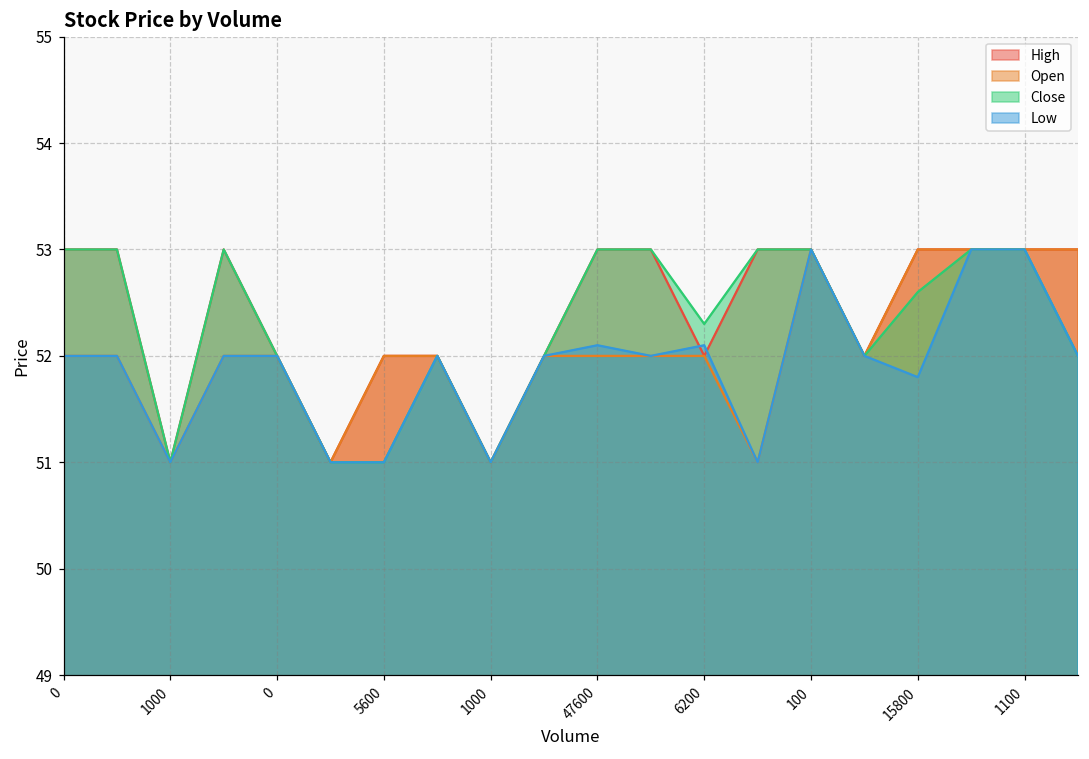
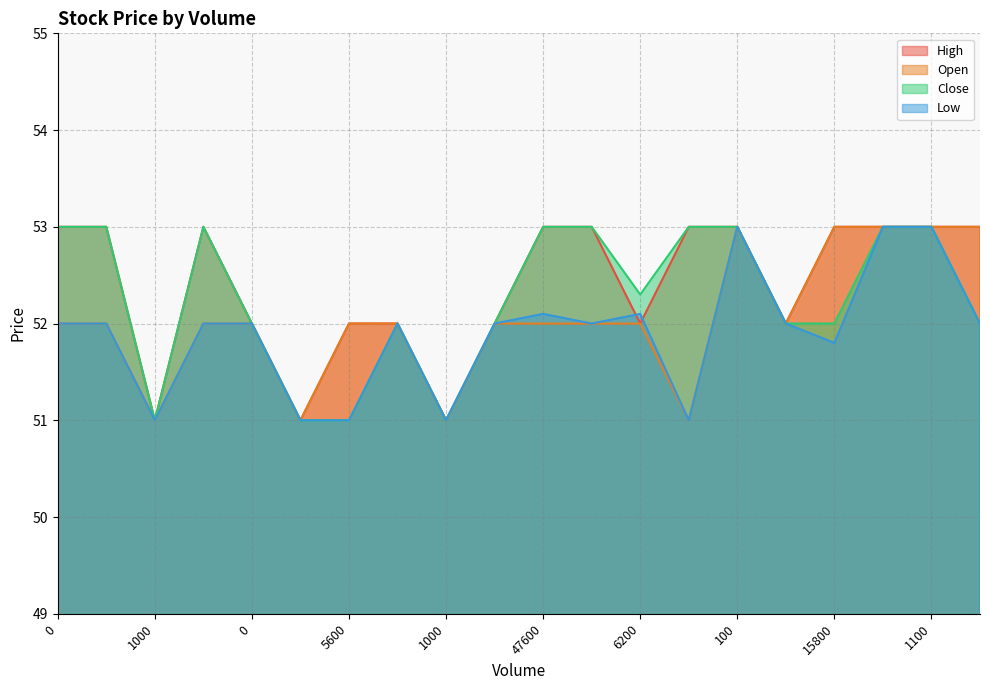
Close, 15800: 52.6 -> 52.0
